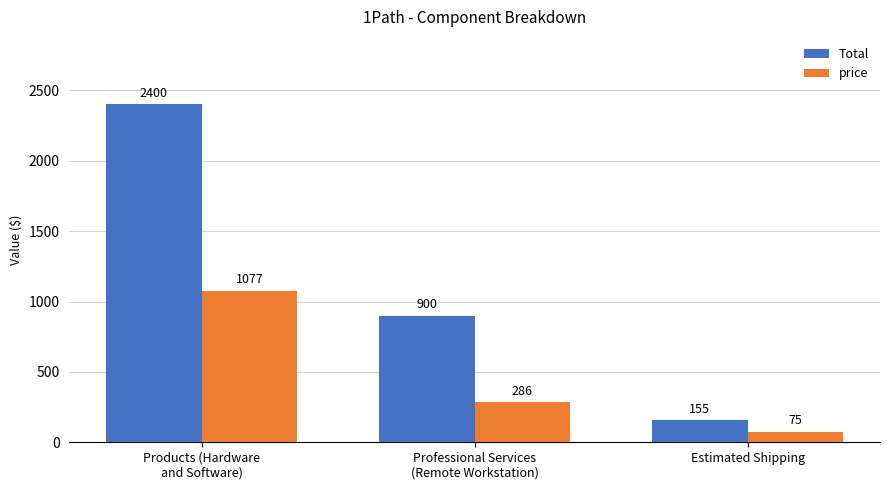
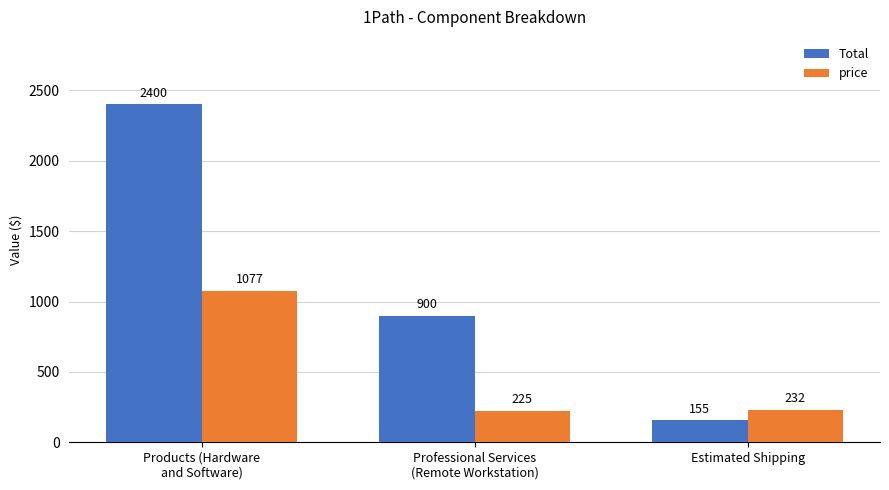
price, Professional Services (Remote Workstation): 286 -> 225
price, Estimated Shipping: 75 -> 232
